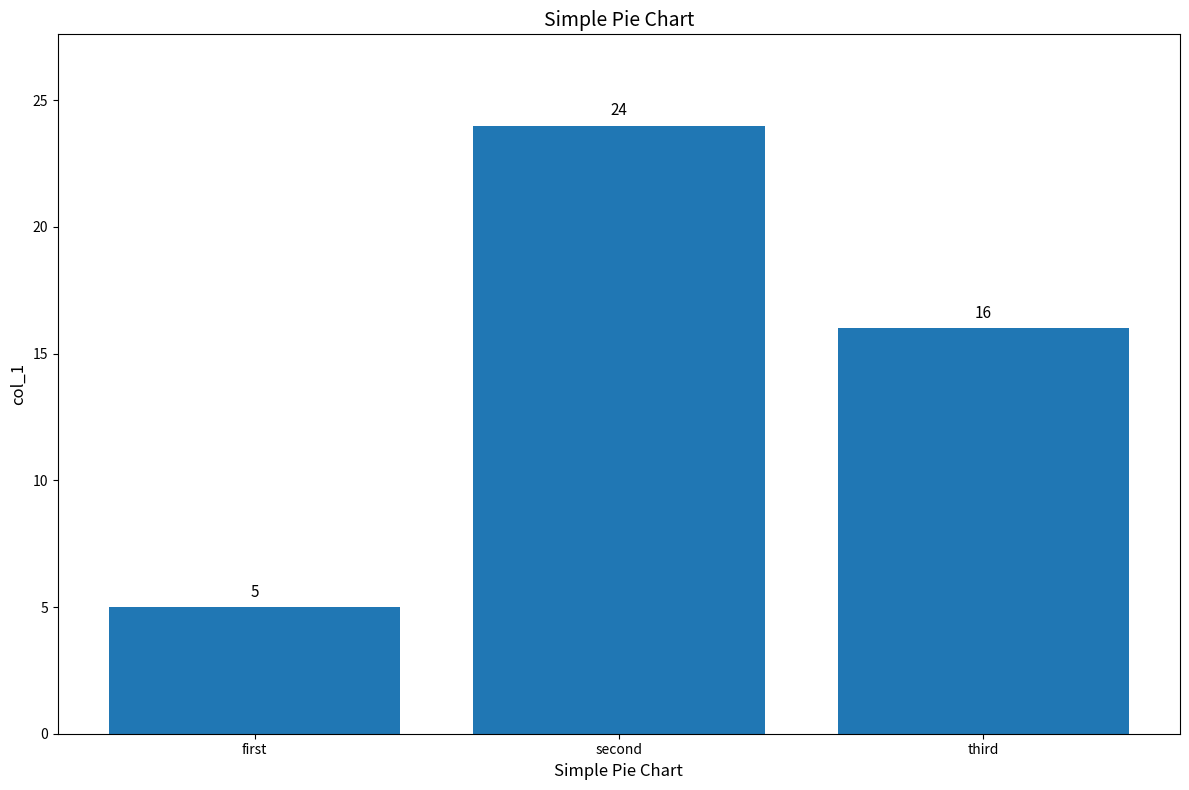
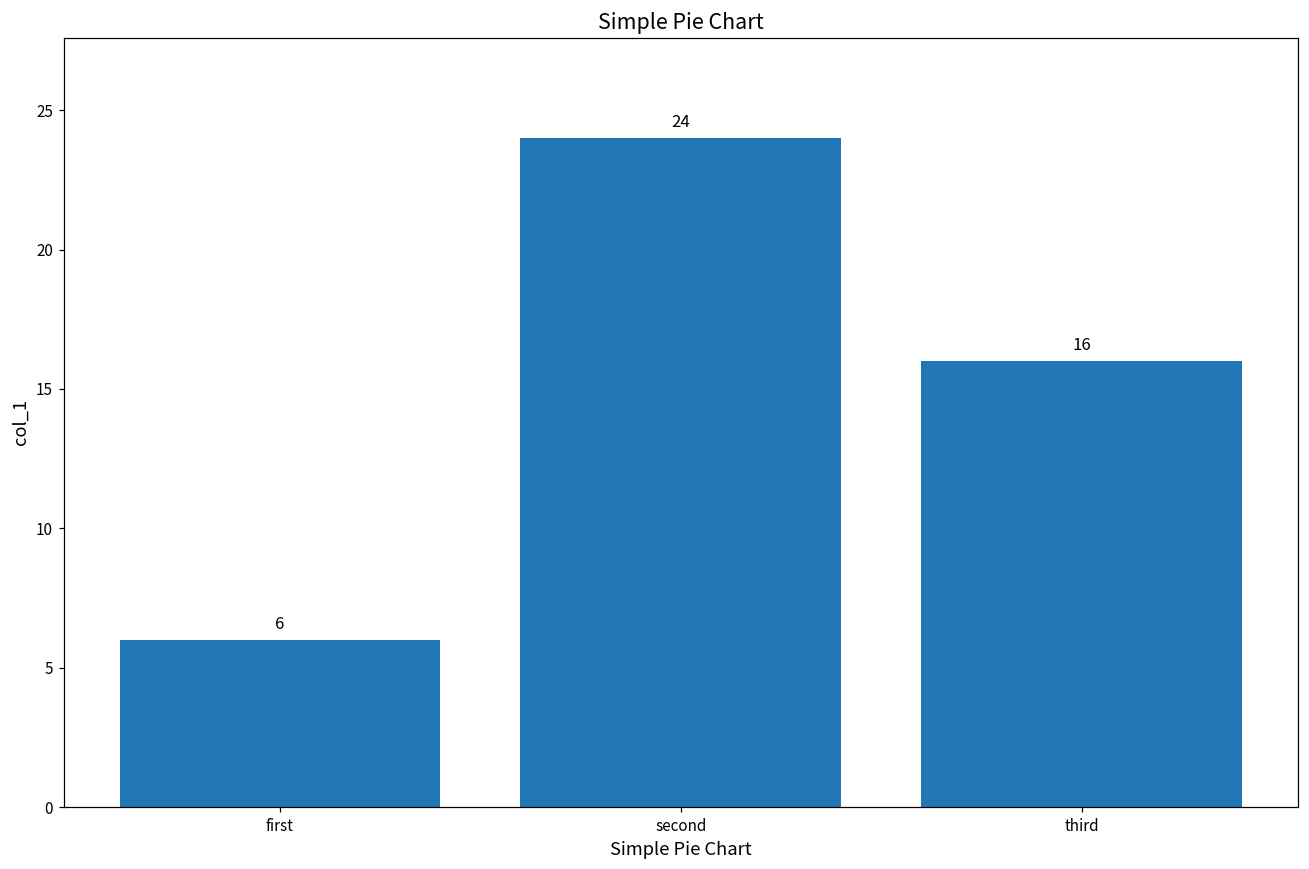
first: 5 -> 6
